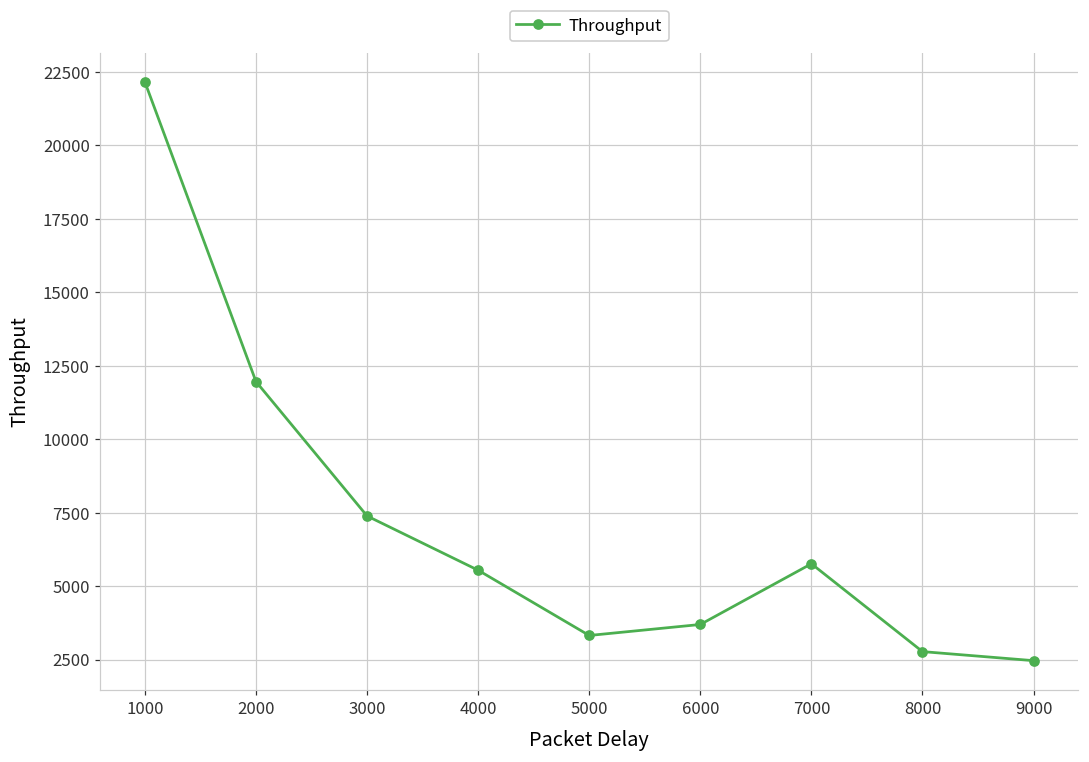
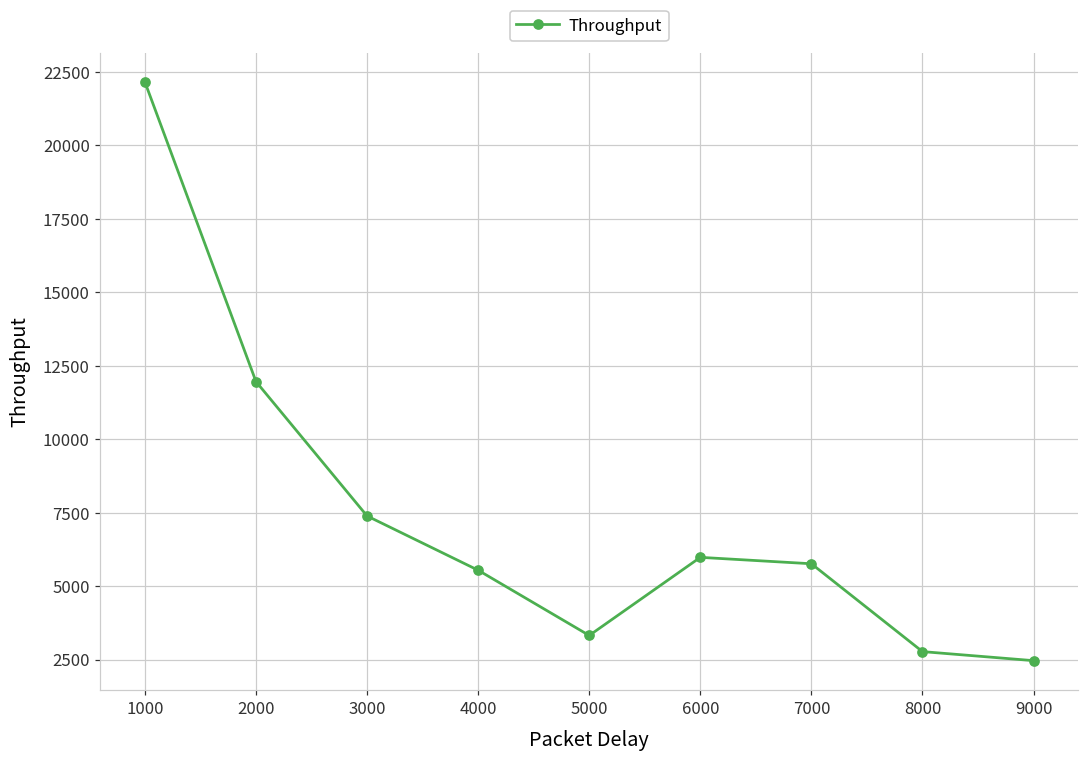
6000: 3700 -> 6000
